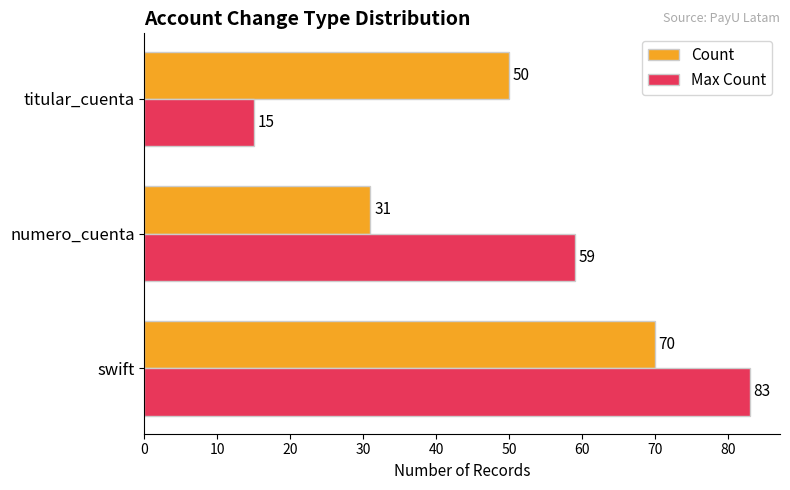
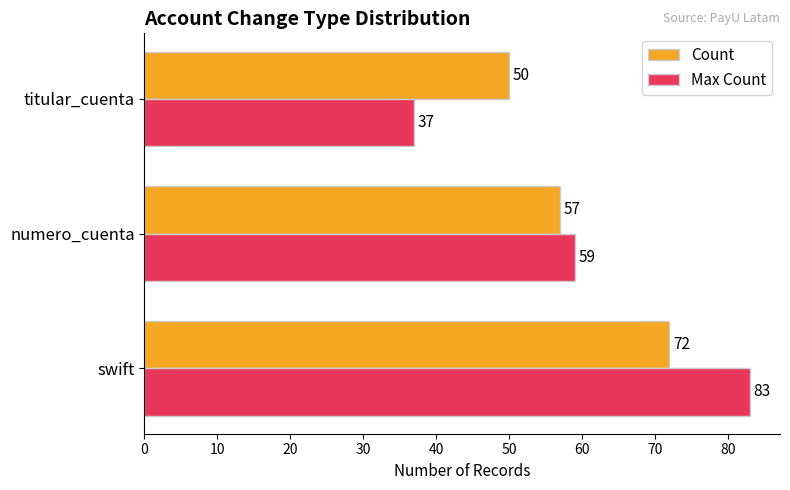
Max Count, titular_cuenta: 15 -> 37
Count, numero_cuenta: 31 -> 57
Count, swift: 70 -> 72
